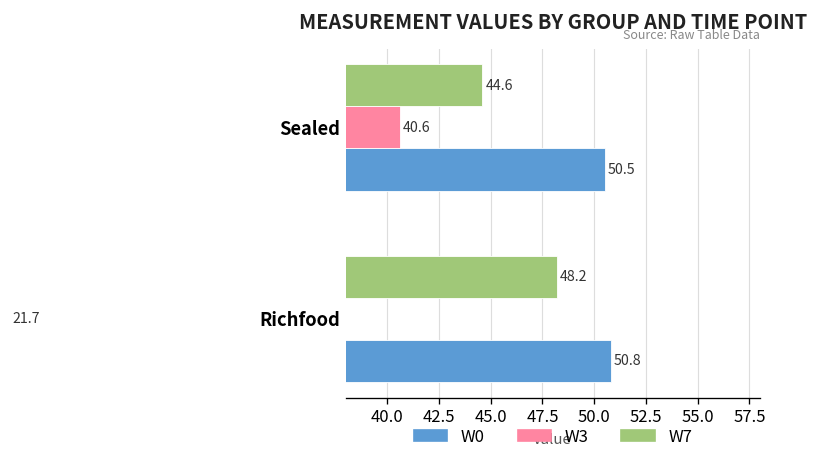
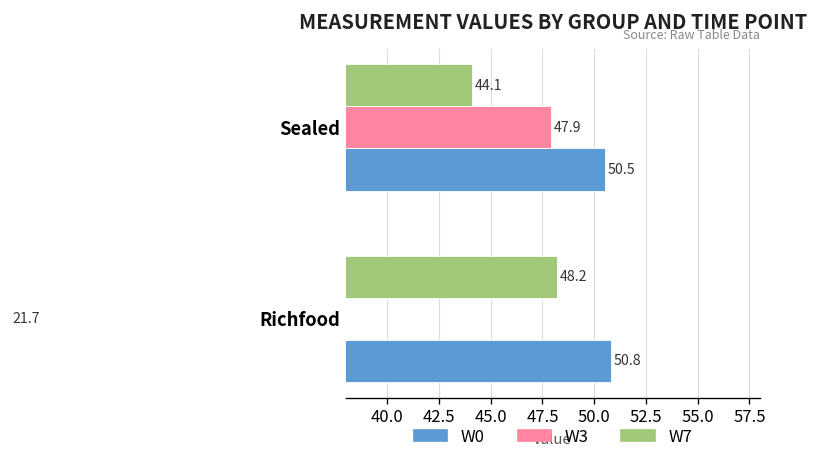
W7, Sealed: 44.6 -> 44.1
W3, Sealed: 40.6 -> 47.9
